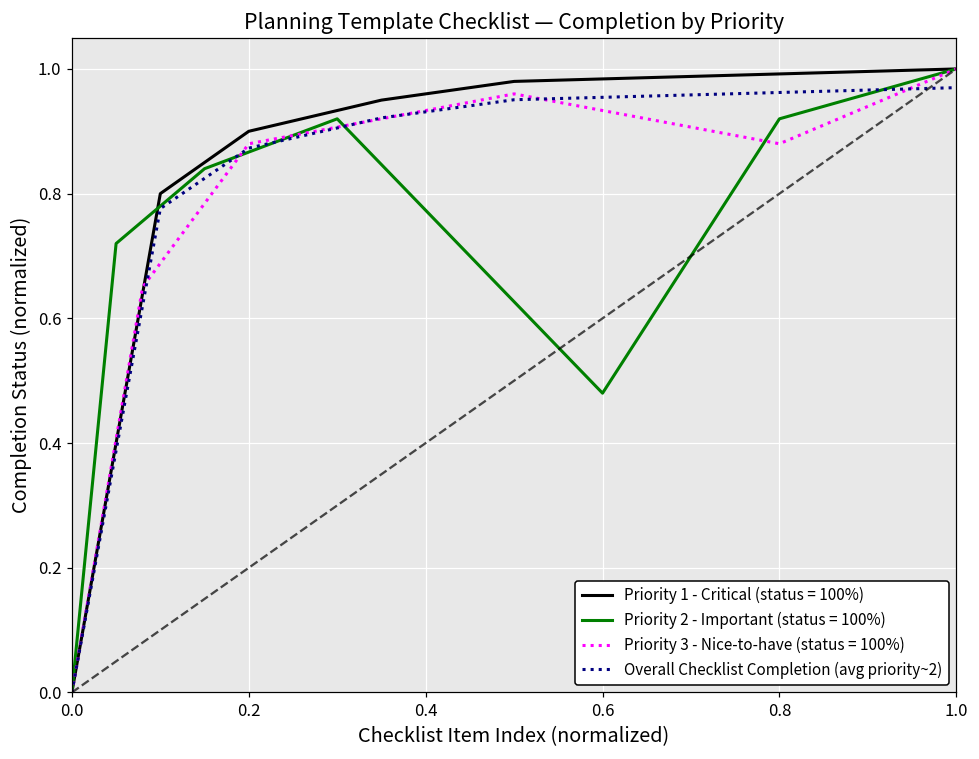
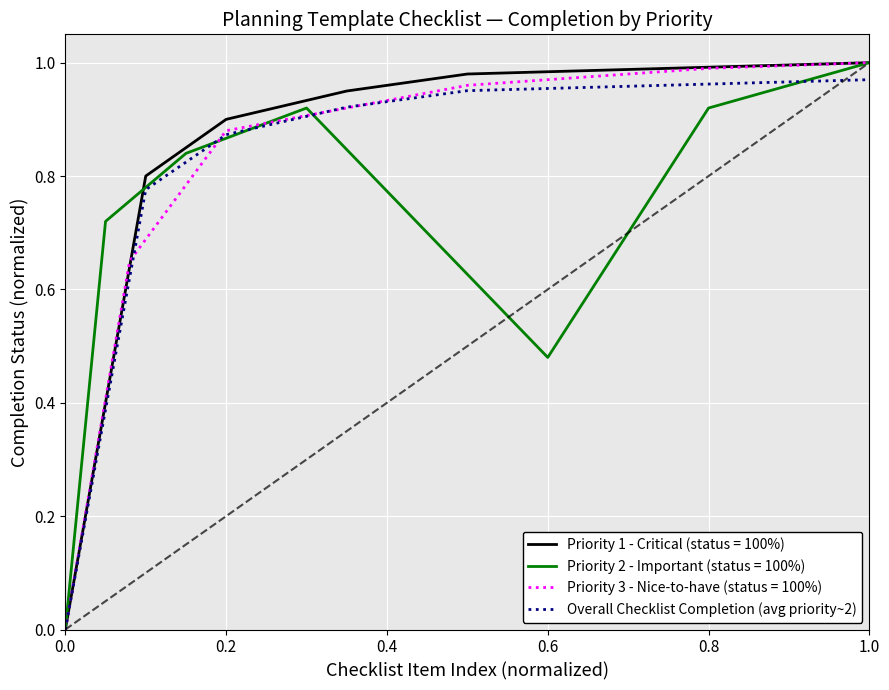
Priority 3 - Nice-to-have (status = 100%), 0.8: 0.88 -> 0.99
